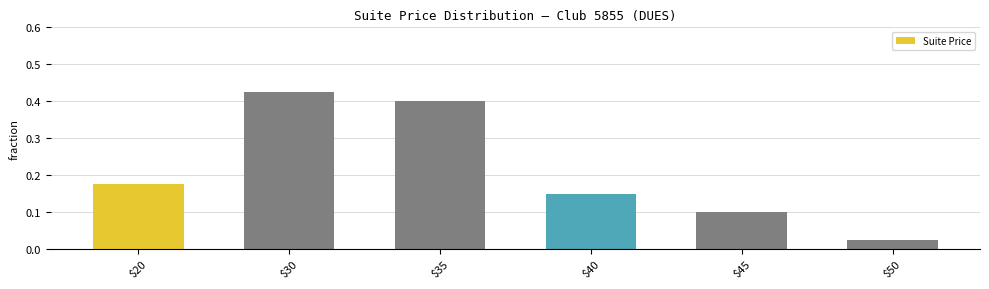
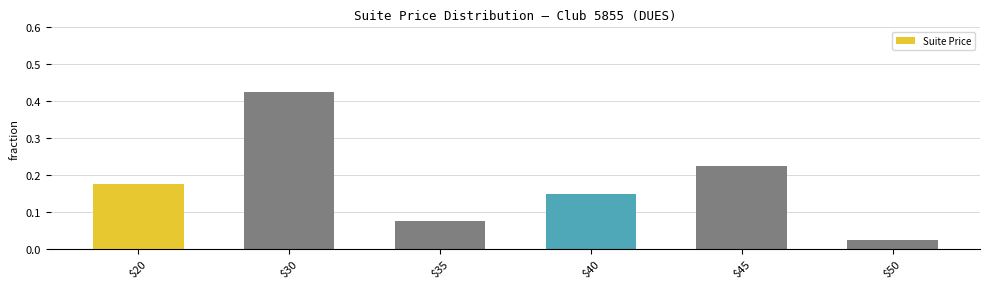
$35: 0.40 -> 0.08
$45: 0.10 -> 0.23
